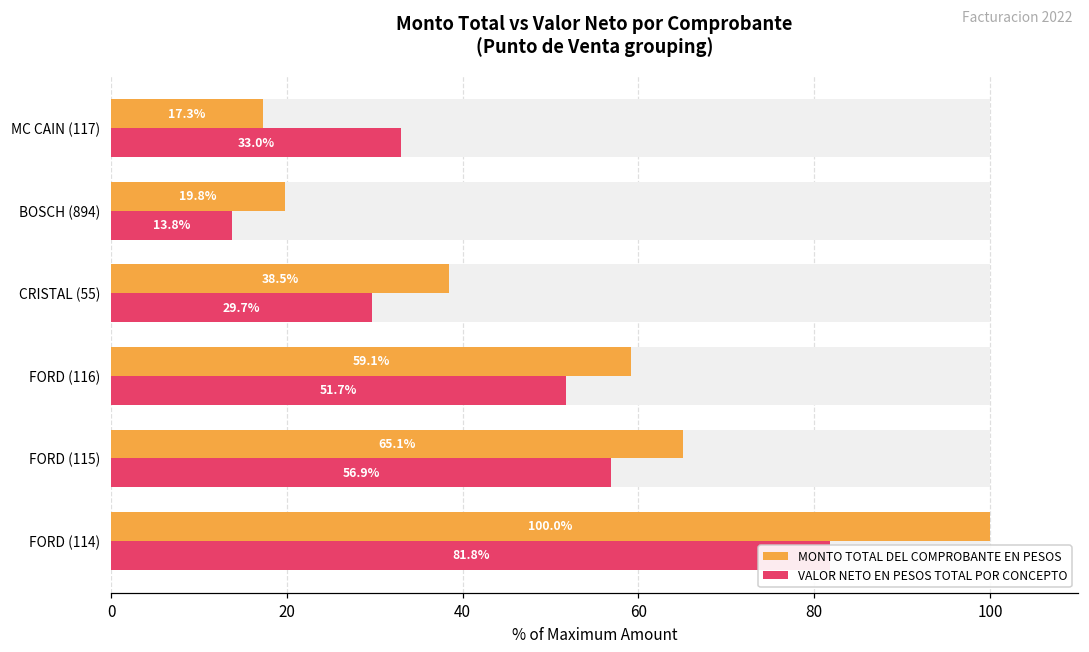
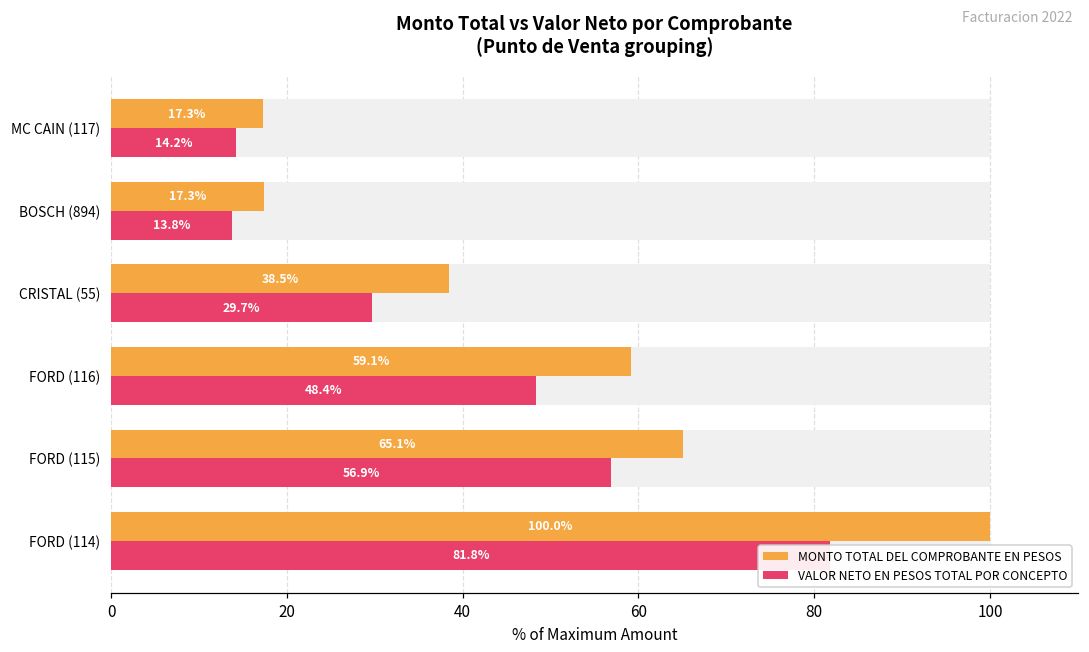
VALOR NETO EN PESOS TOTAL POR CONCEPTO, MC CAIN (117): 33.0% -> 14.2%
MONTO TOTAL DEL COMPROBANTE EN PESOS, BOSCH (894): 19.8% -> 17.3%
VALOR NETO EN PESOS TOTAL POR CONCEPTO, FORD (116): 51.7% -> 48.4%
